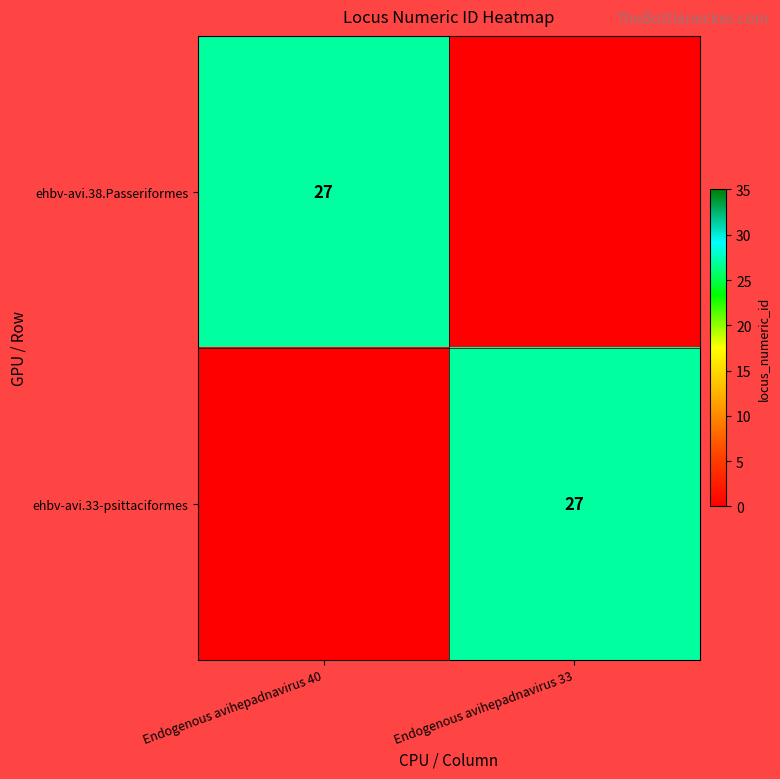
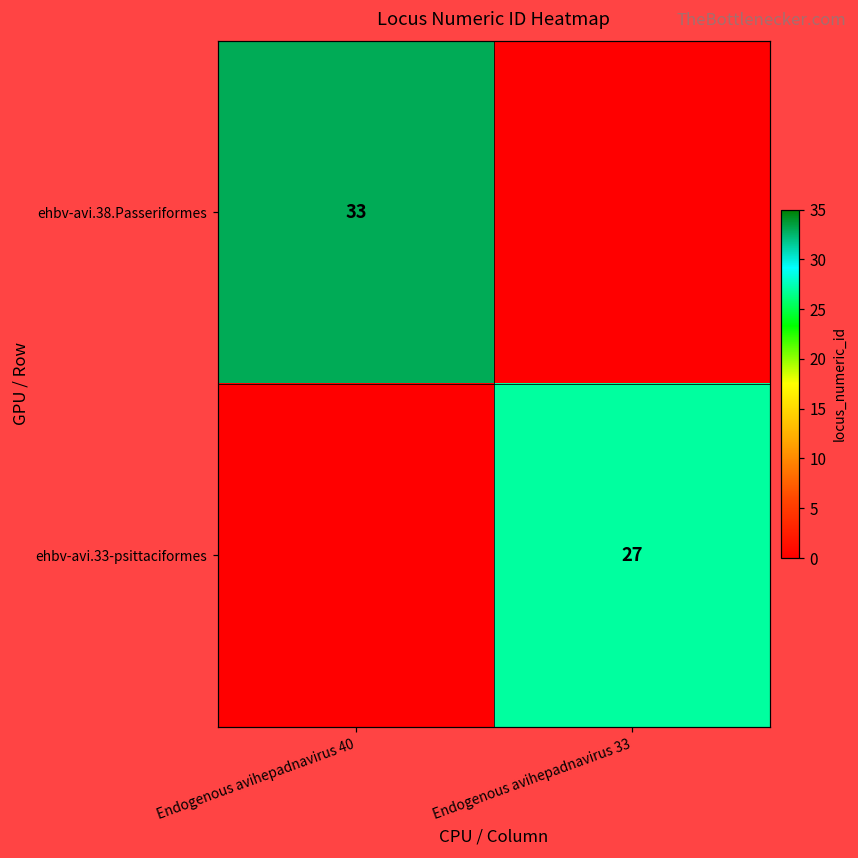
ehbv-avi.38.Passeriformes, Endogenous avihepadnavirus 40: 27 -> 33
